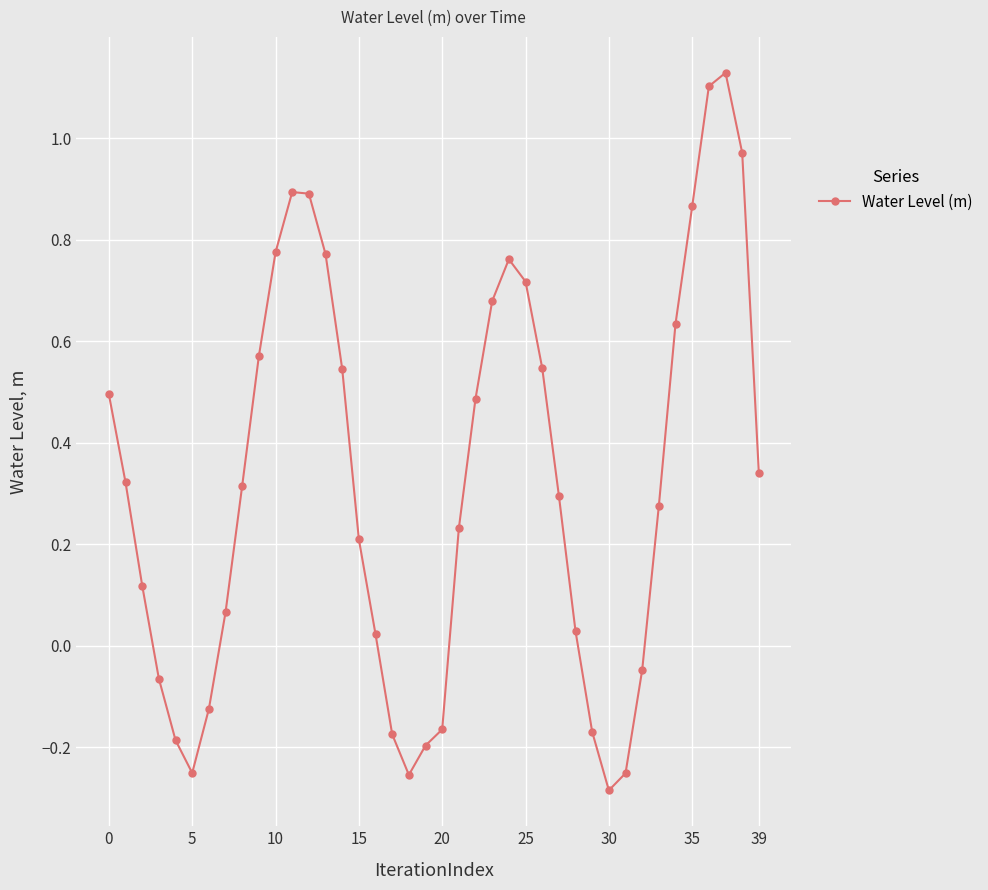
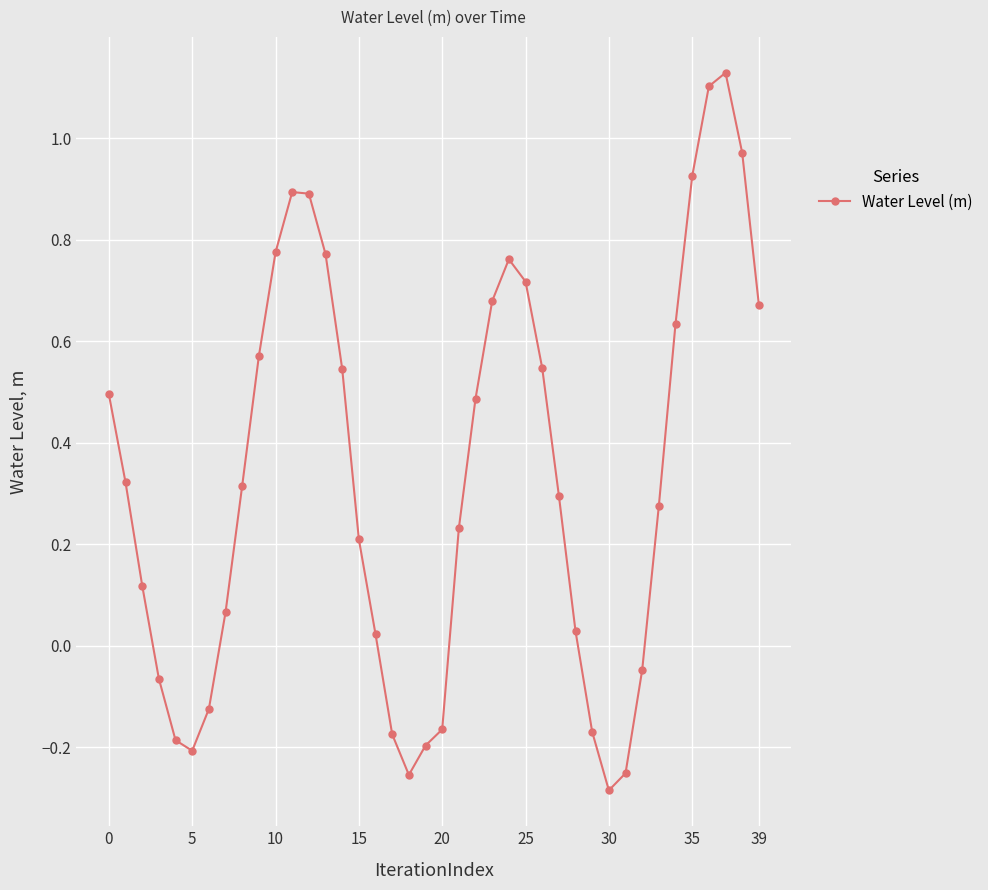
5: -0.25 -> -0.21
35: 0.87 -> 0.93
39: 0.34 -> 0.67
